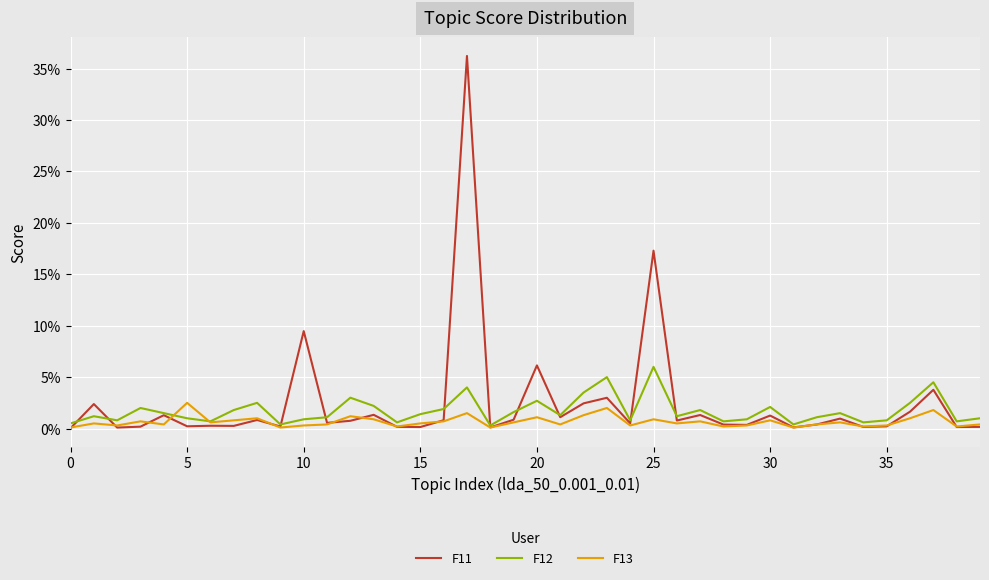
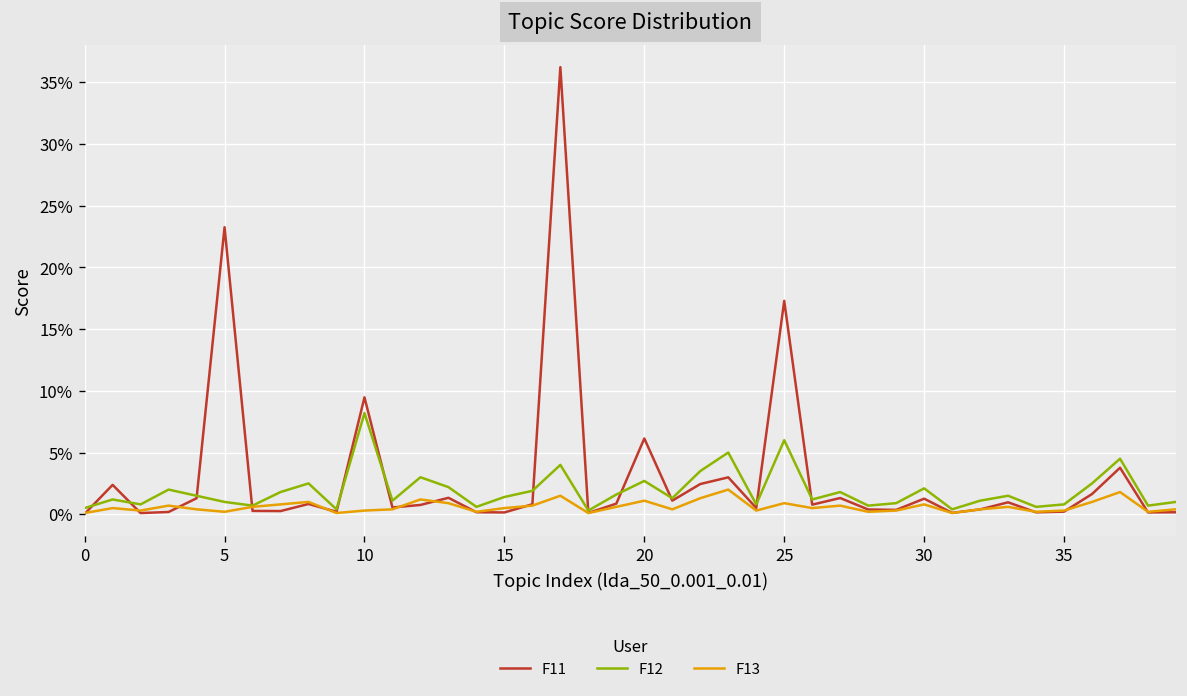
F11, 5: 0.2% -> 23.3%
F13, 5: 2.5% -> 0.2%
F12, 10: 0.9% -> 8.2%
